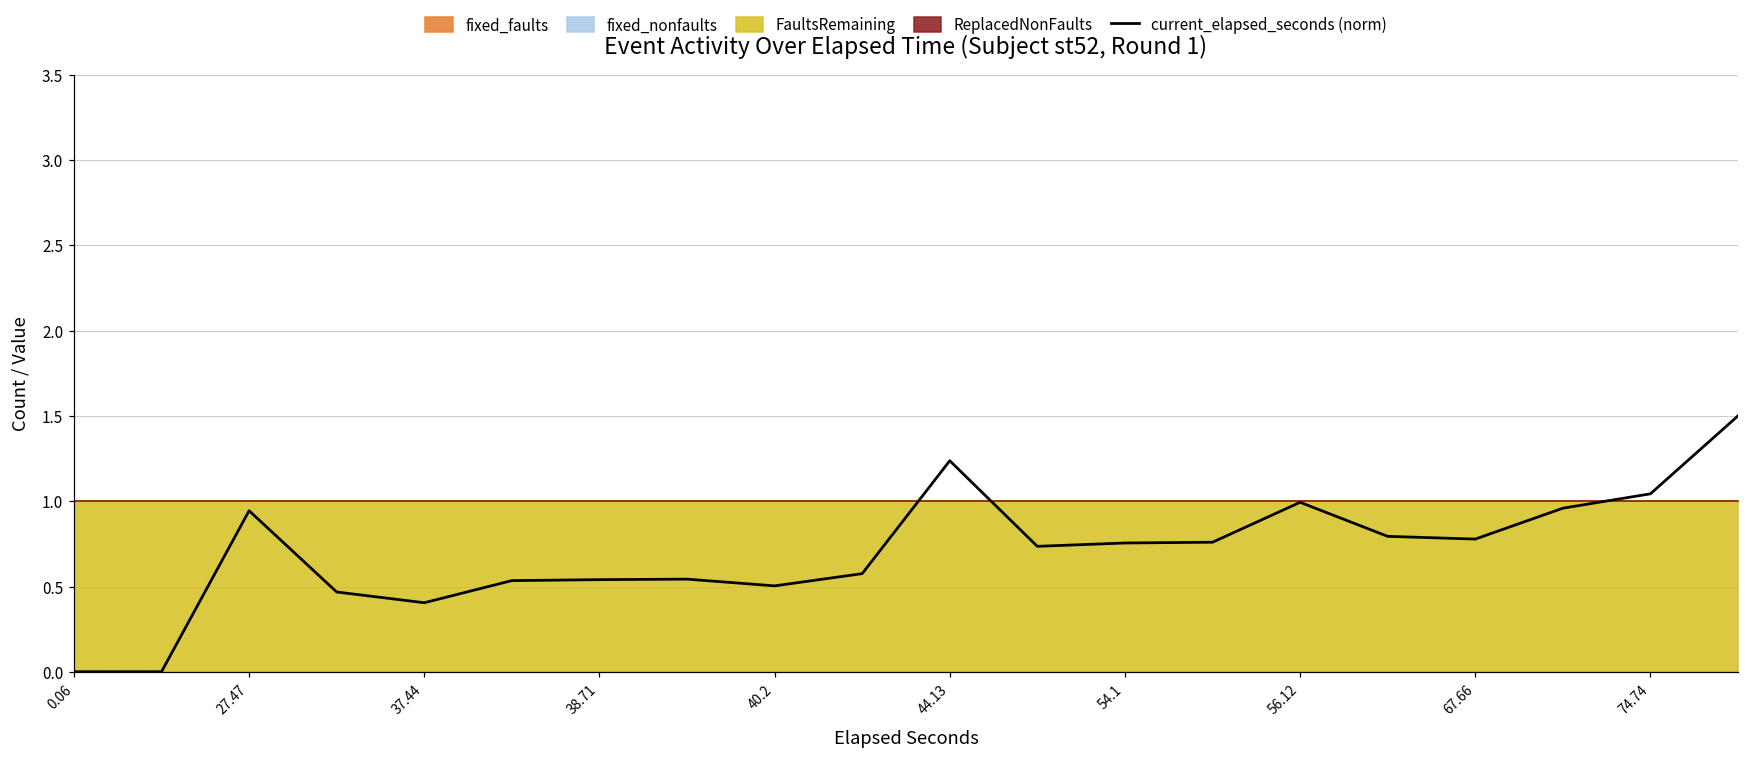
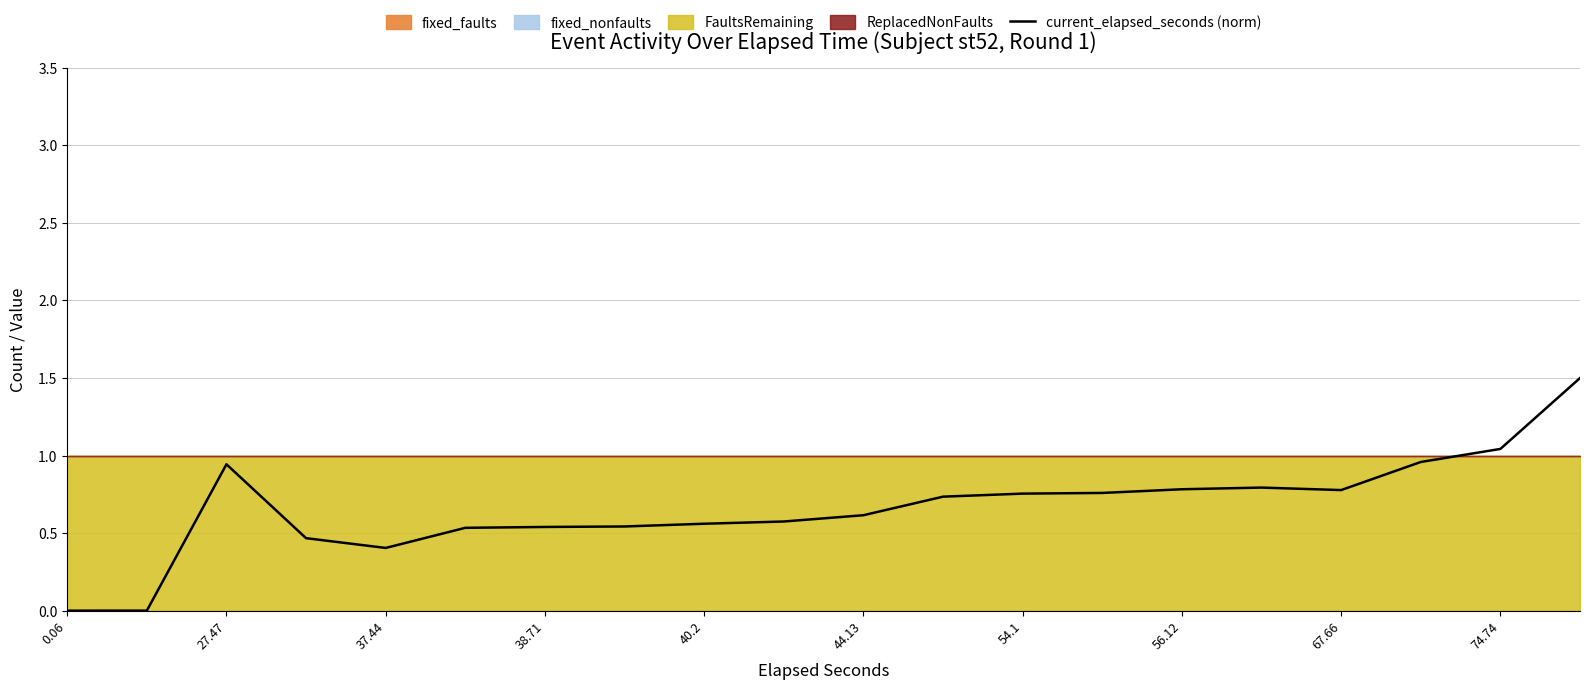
current_elapsed_seconds (norm), 40.2: 0.50 -> 0.56
current_elapsed_seconds (norm), 44.13: 1.24 -> 0.62
current_elapsed_seconds (norm), 56.12: 0.99 -> 0.78
